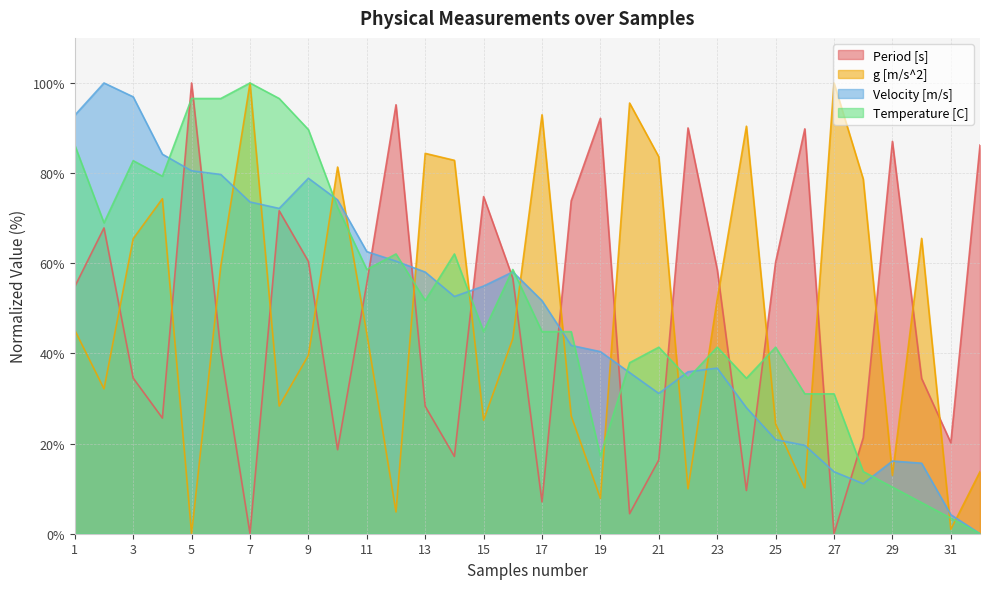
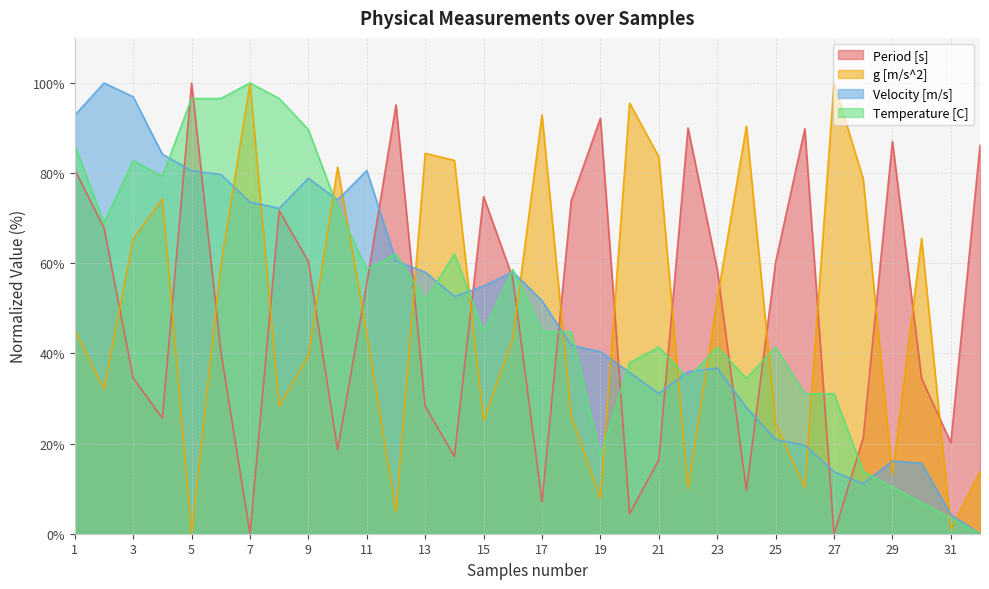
Period [s], 1: 55% -> 81%
Velocity [m/s], 11: 63% -> 81%
